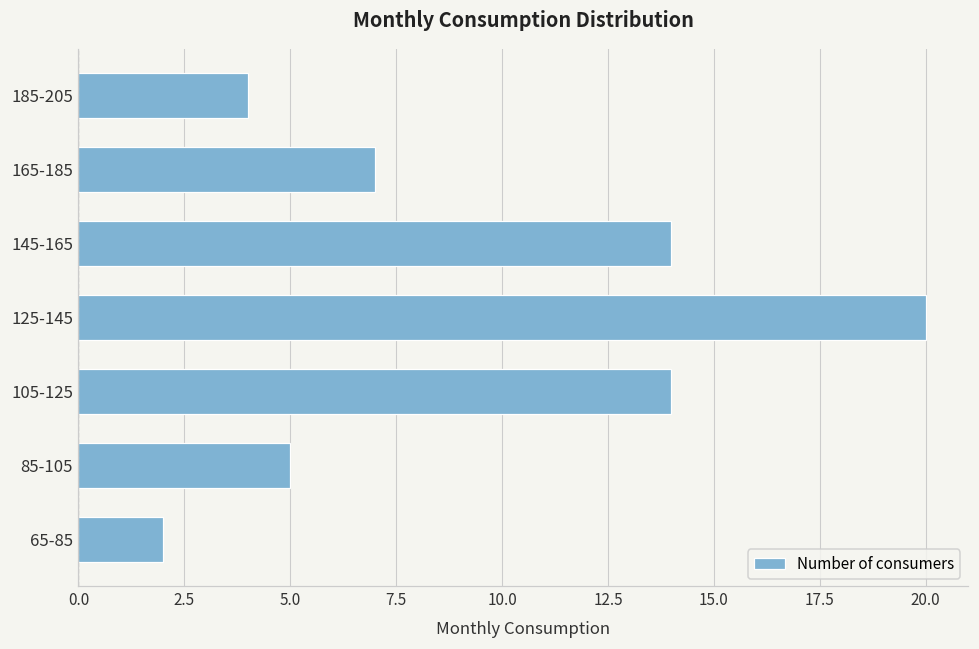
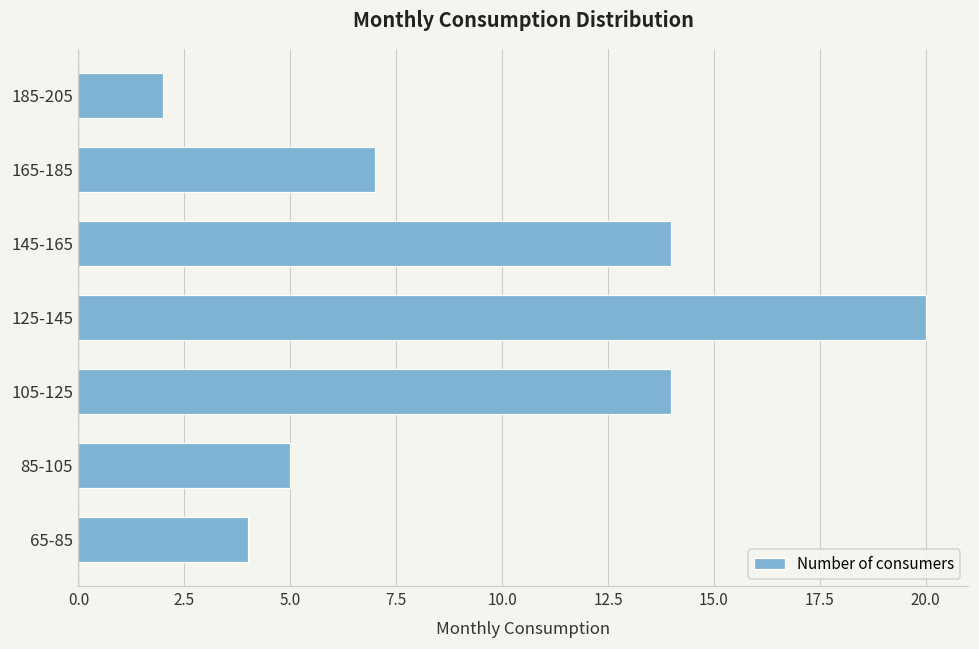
185-205: 4 -> 2
65-85: 2 -> 4
